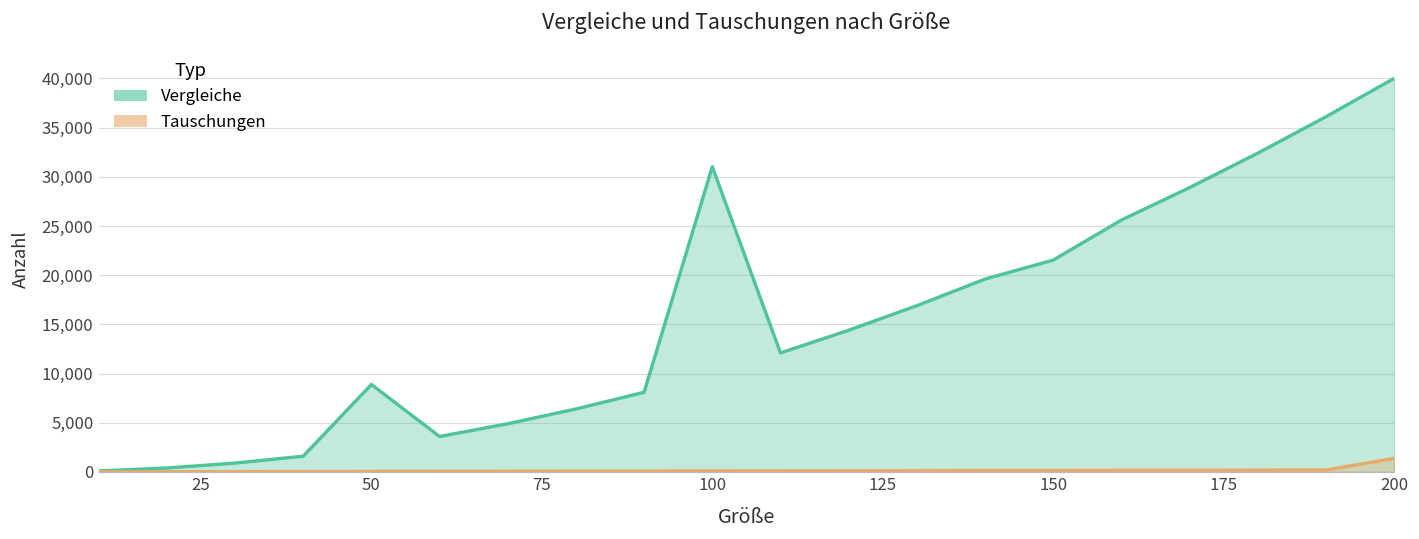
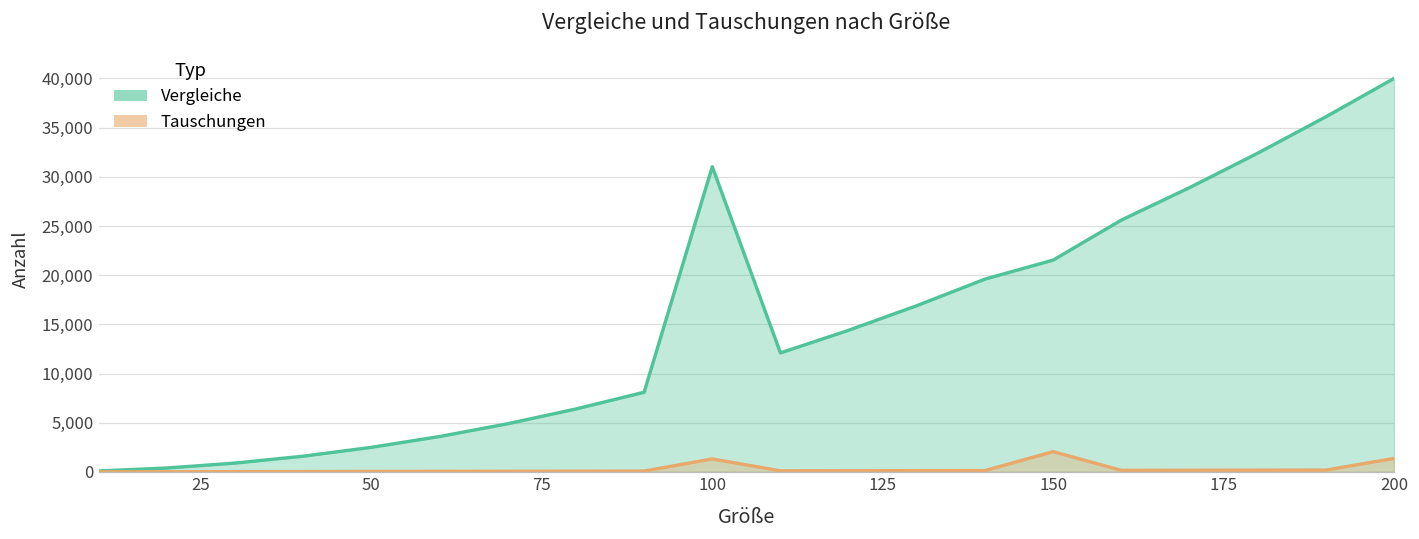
Vergleiche, 50: 9,000 -> 2,000
Tauschungen, 100: 0 -> 1,000
Tauschungen, 150: 0 -> 2,000
